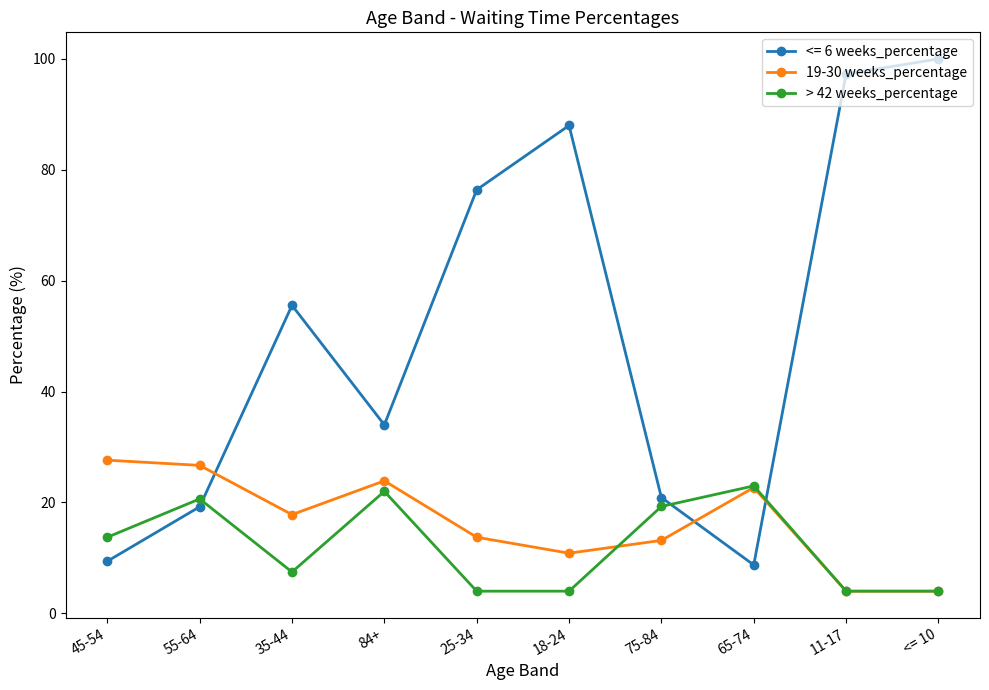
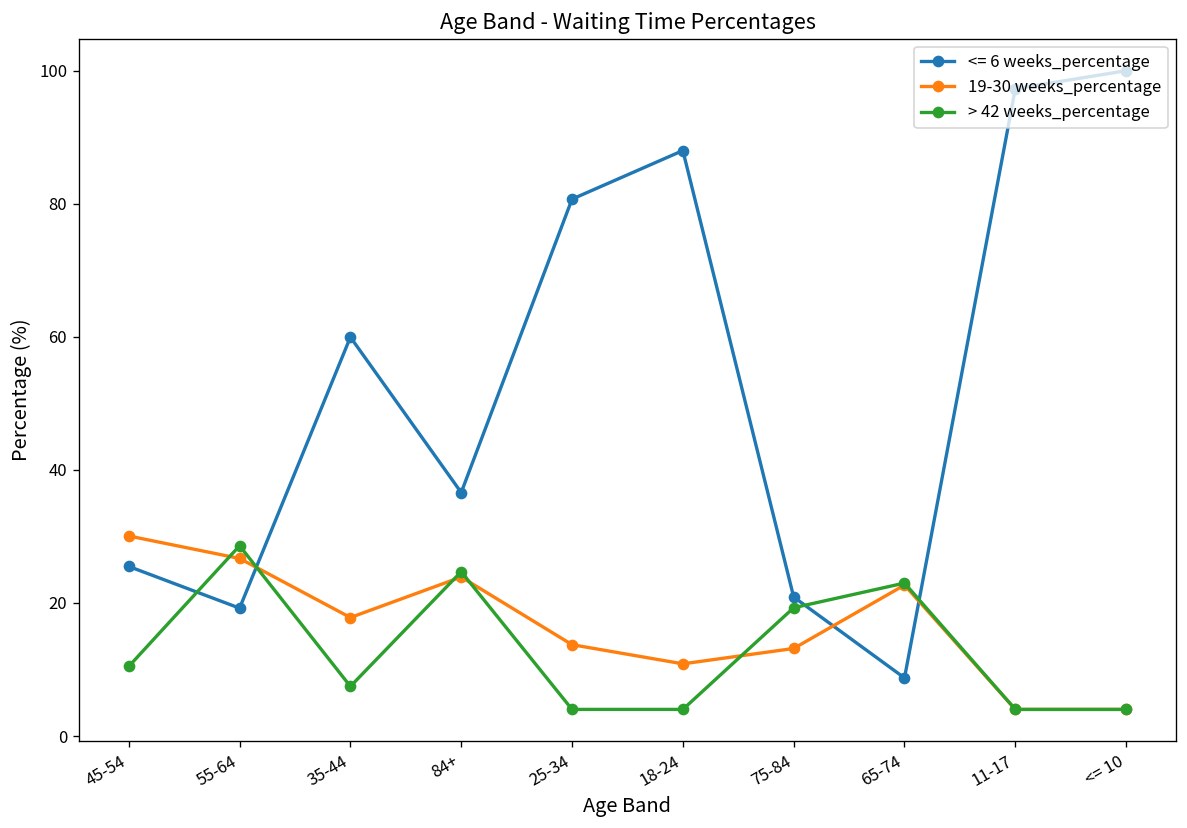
<= 6 weeks_percentage, 45-54: 9 -> 25
19-30 weeks_percentage, 45-54: 28 -> 30
> 42 weeks_percentage, 45-54: 14 -> 10
> 42 weeks_percentage, 55-64: 21 -> 29
<= 6 weeks_percentage, 35-44: 56 -> 60
<= 6 weeks_percentage, 84+: 34 -> 37
> 42 weeks_percentage, 84+: 22 -> 25
<= 6 weeks_percentage, 25-34: 76 -> 81
